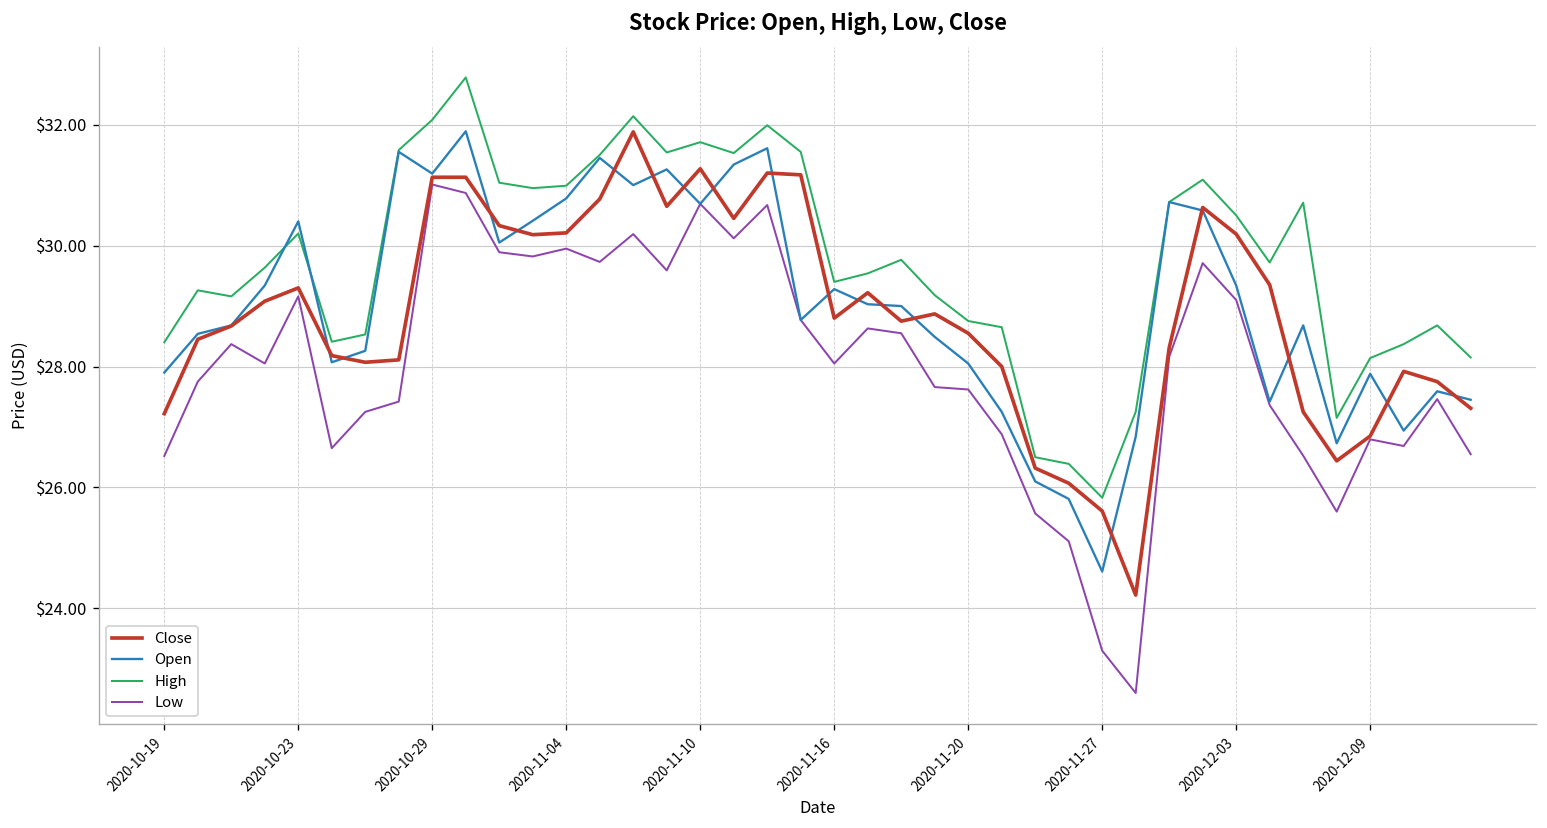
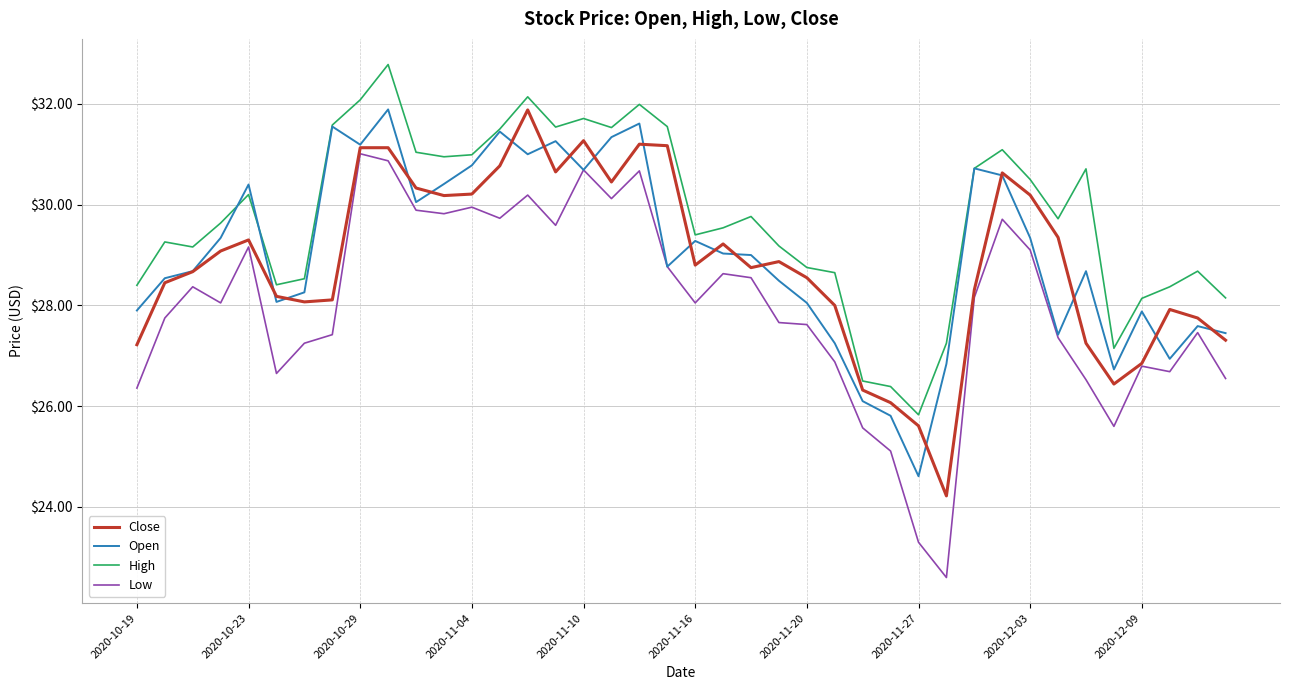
Low, 2020-10-19: $26.5 -> $26.4
